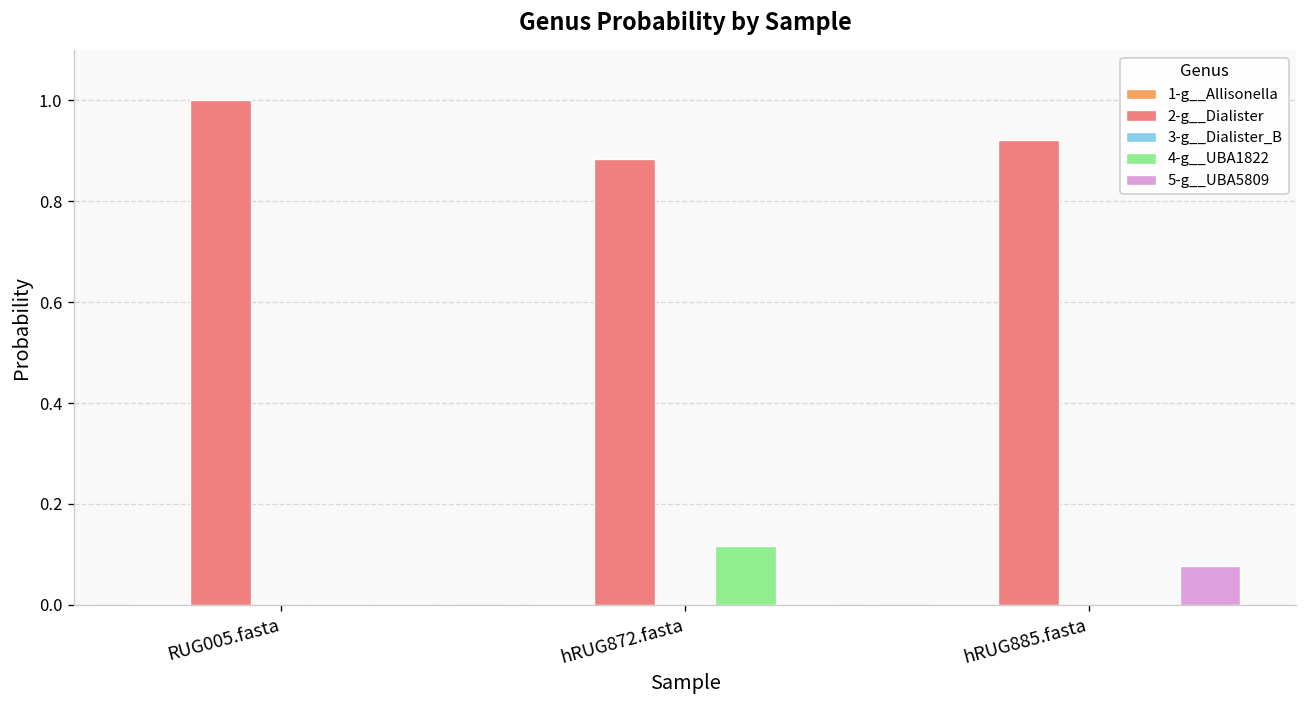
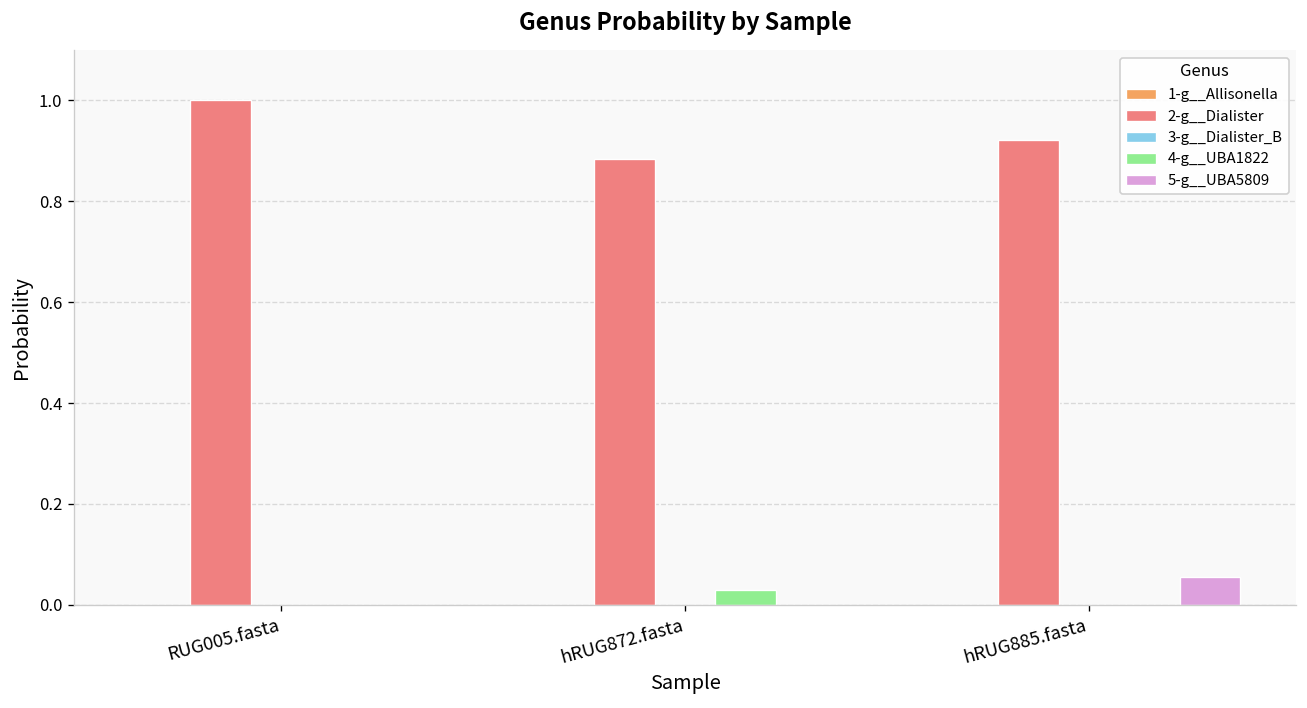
4-g__UBA1822, hRUG872.fasta: 0.12 -> 0.03
5-g__UBA5809, hRUG885.fasta: 0.08 -> 0.05
